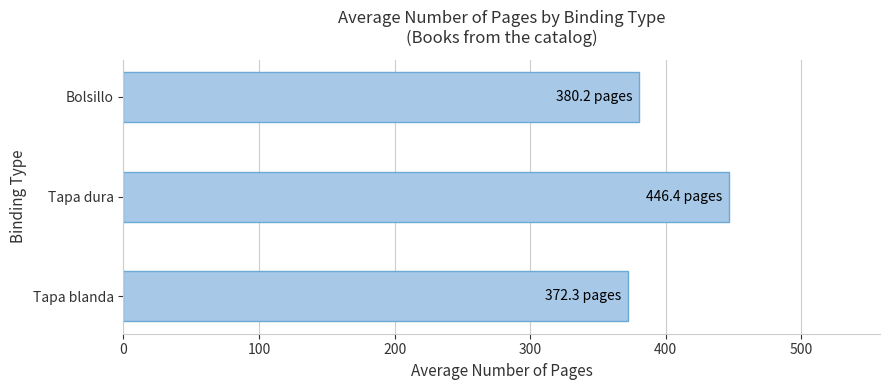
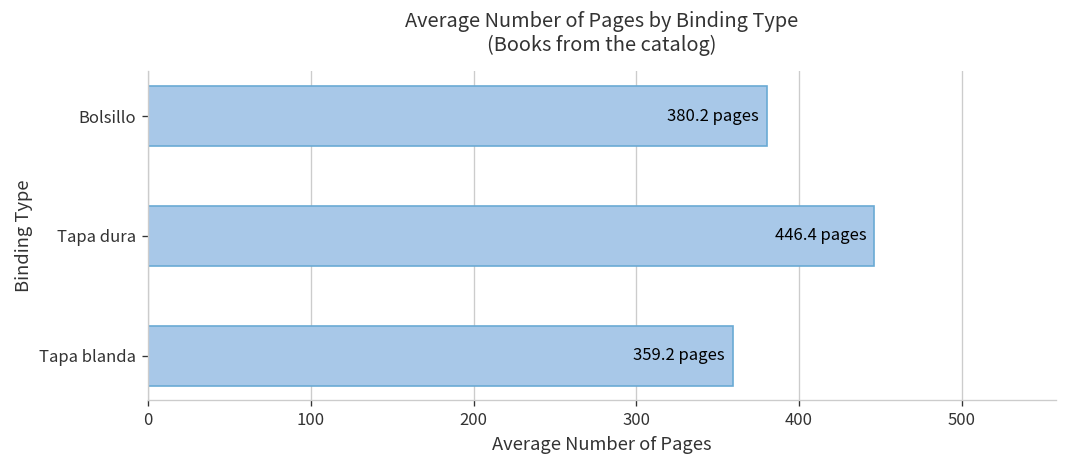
Tapa blanda: 372.3 -> 359.2
